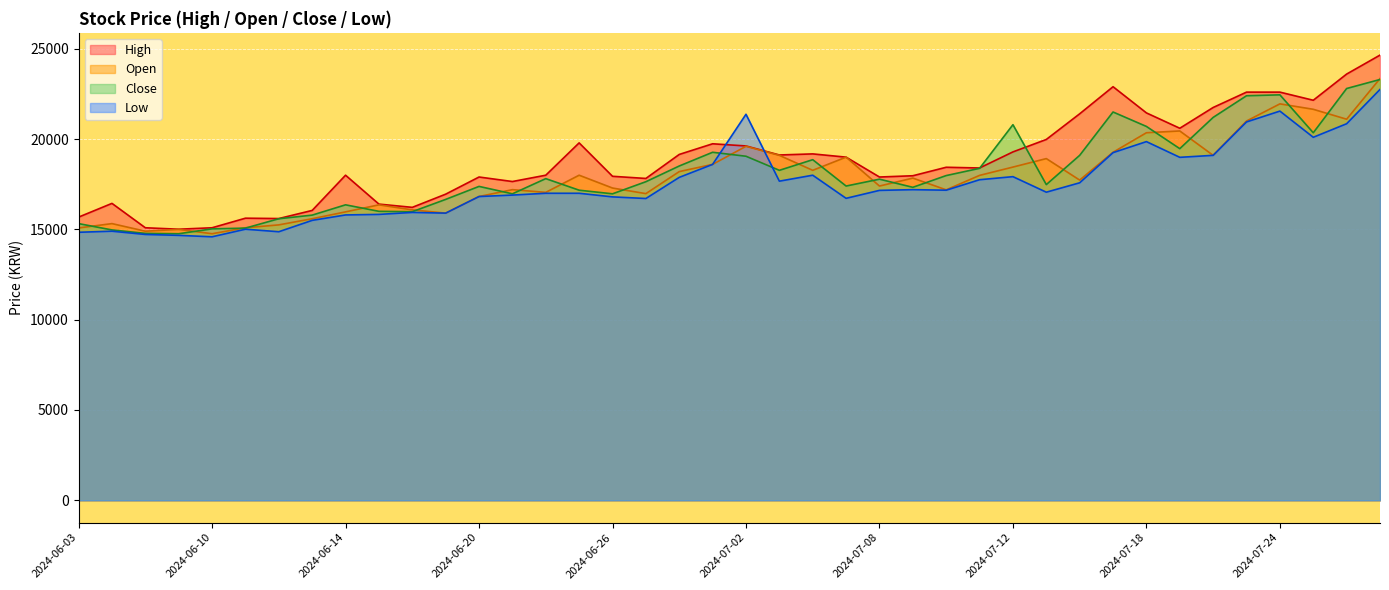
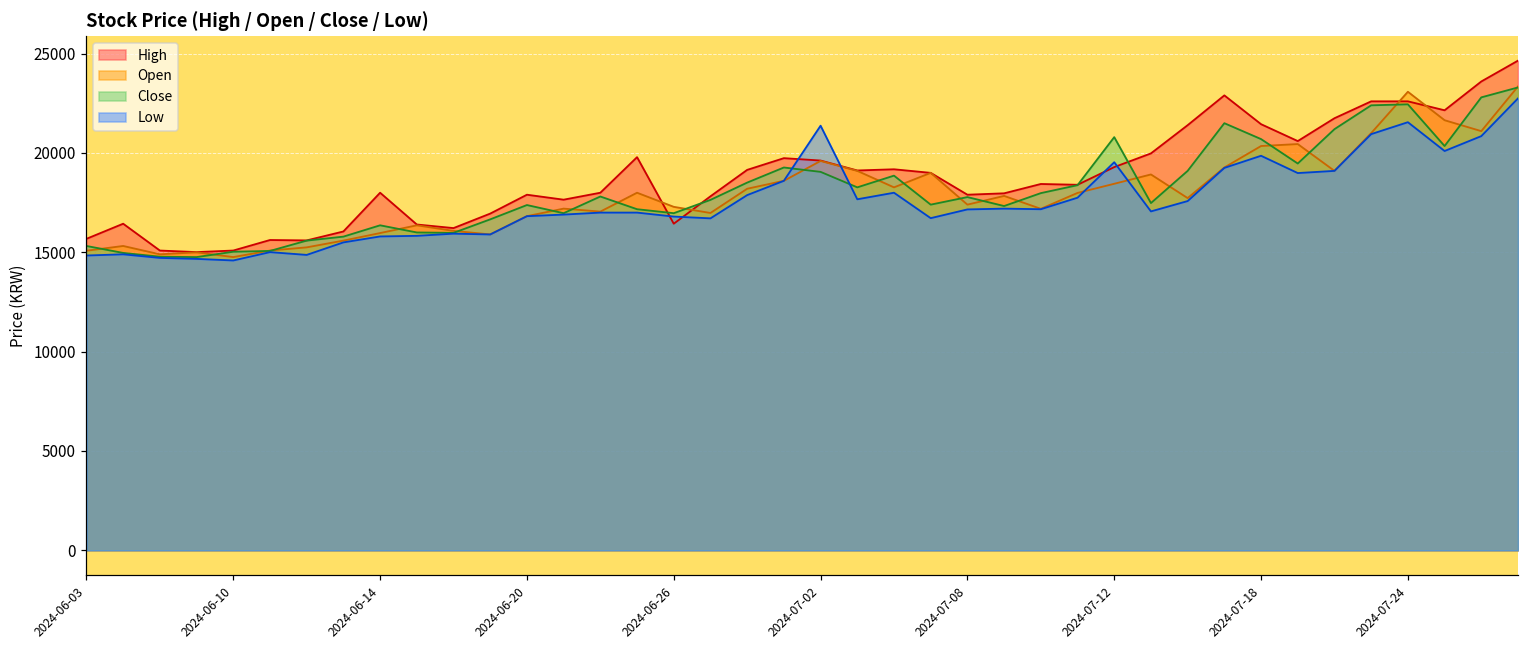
High, 2024-06-26: 17900 -> 16400
Low, 2024-07-12: 17900 -> 19500
Open, 2024-07-24: 22000 -> 23100
